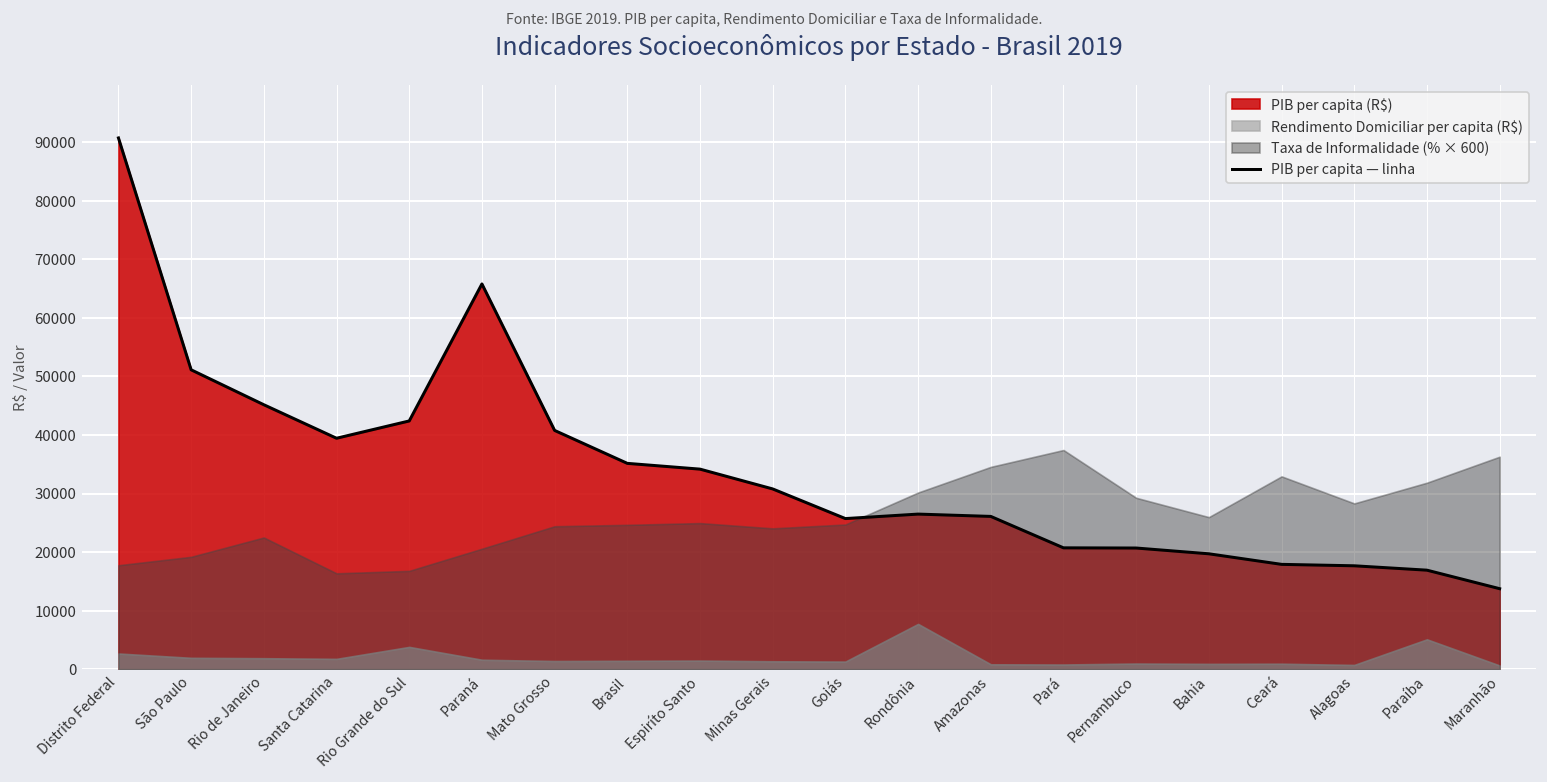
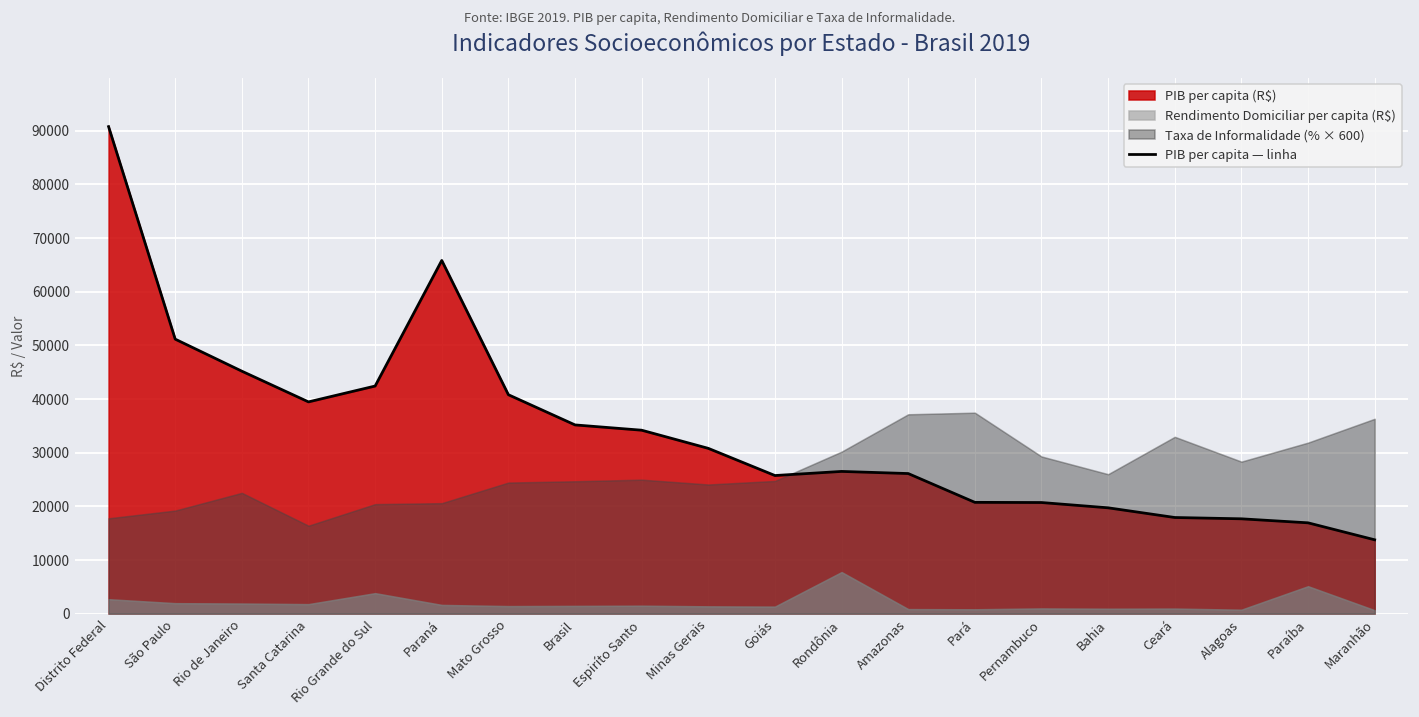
Taxa de Informalidade (% × 600), Rio Grande do Sul: 17000 -> 20000
Taxa de Informalidade (% × 600), Amazonas: 35000 -> 37000
